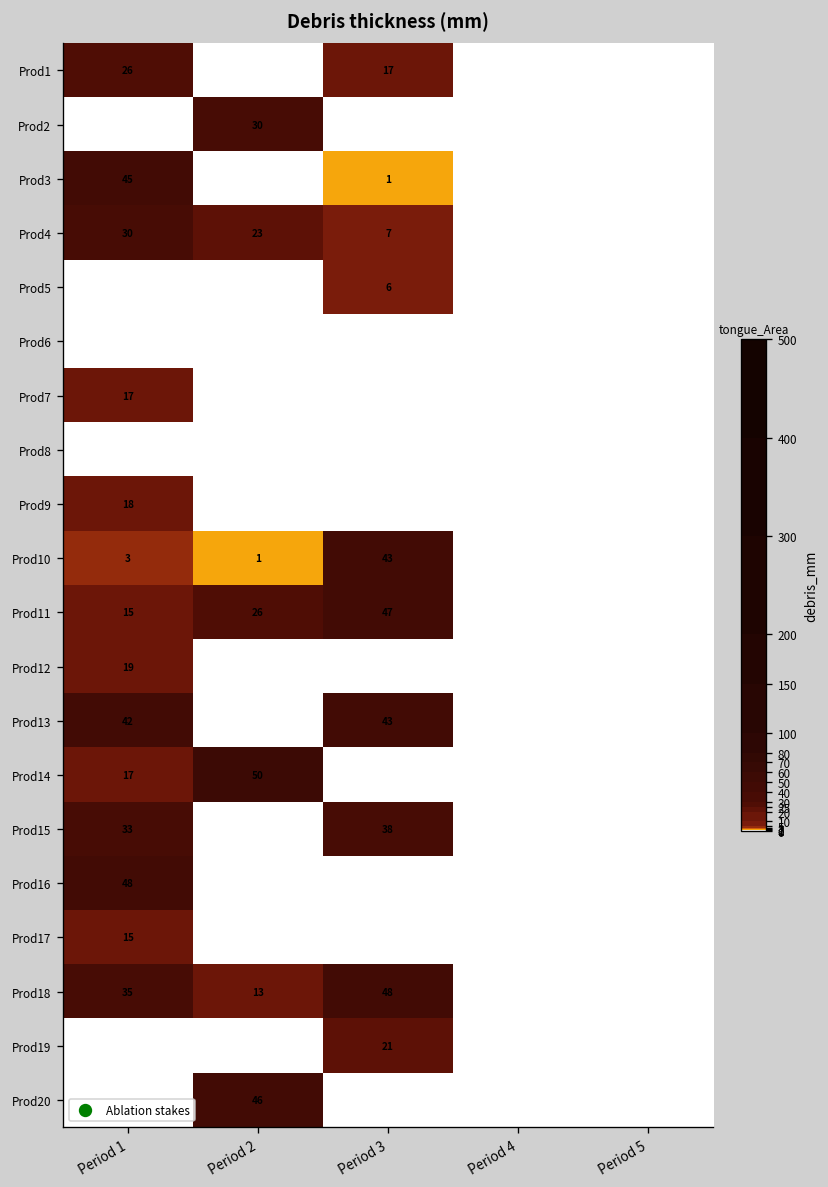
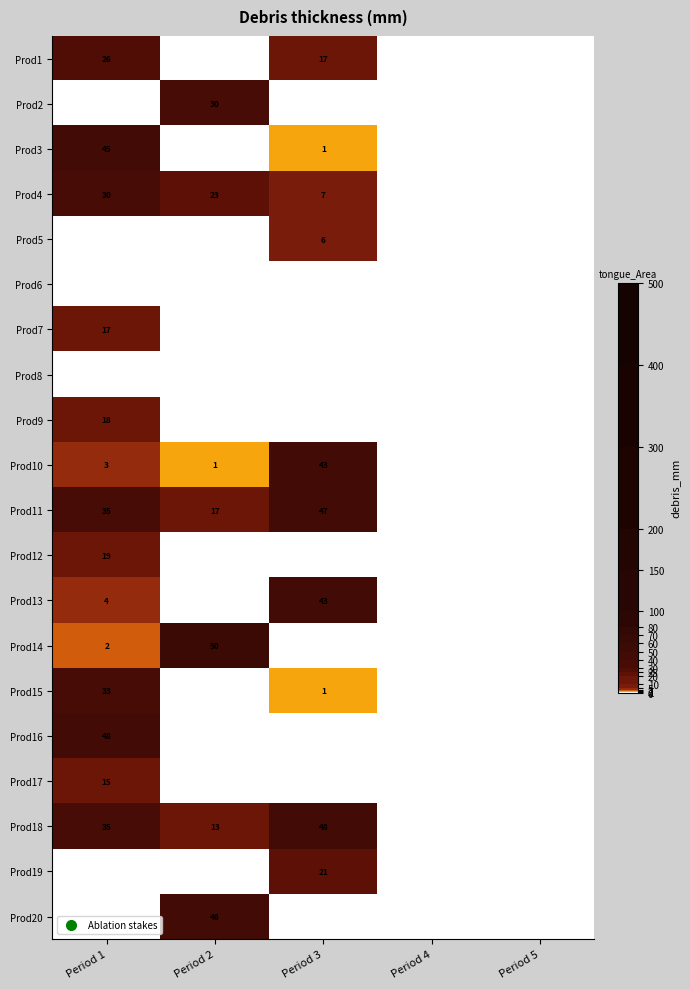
Prod11, Period 1: 15 -> 35
Prod11, Period 2: 26 -> 17
Prod13, Period 1: 42 -> 4
Prod14, Period 1: 17 -> 2
Prod15, Period 3: 38 -> 1
